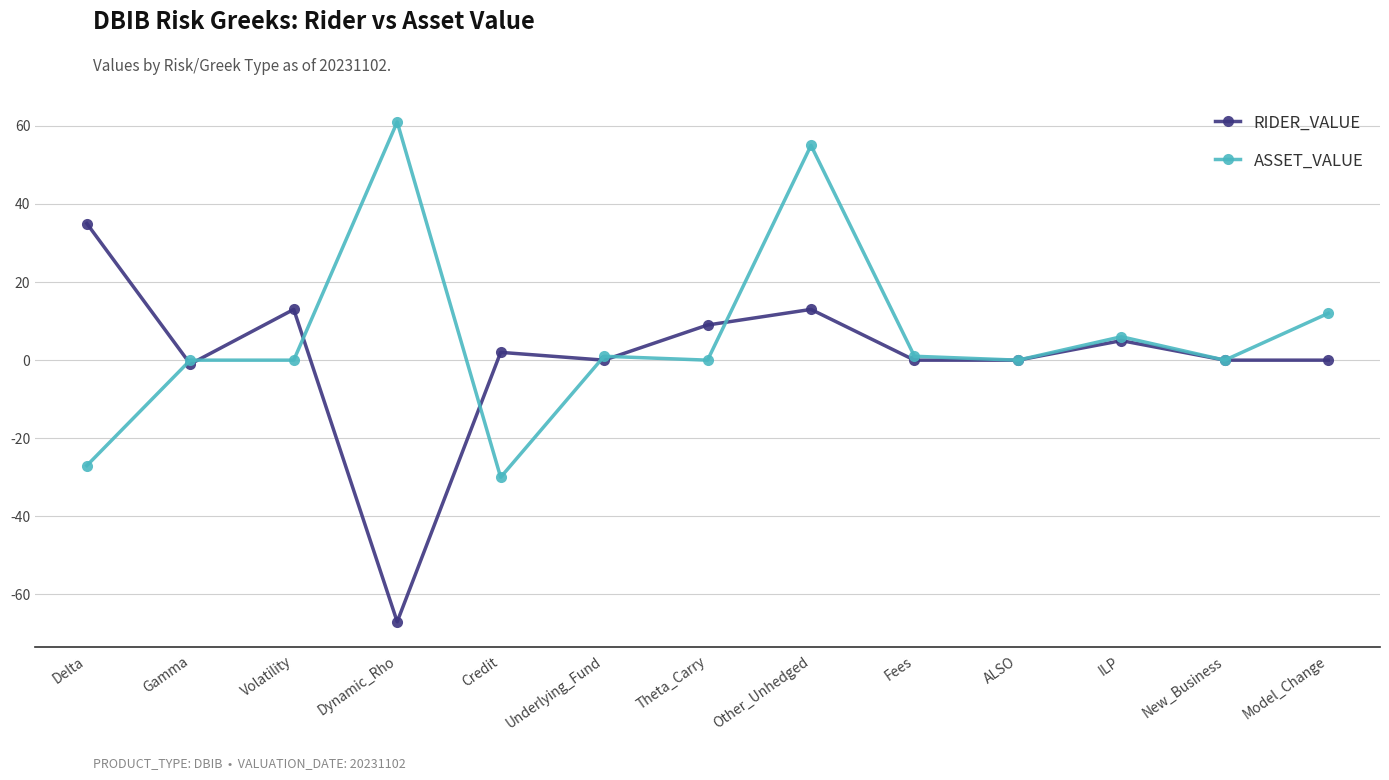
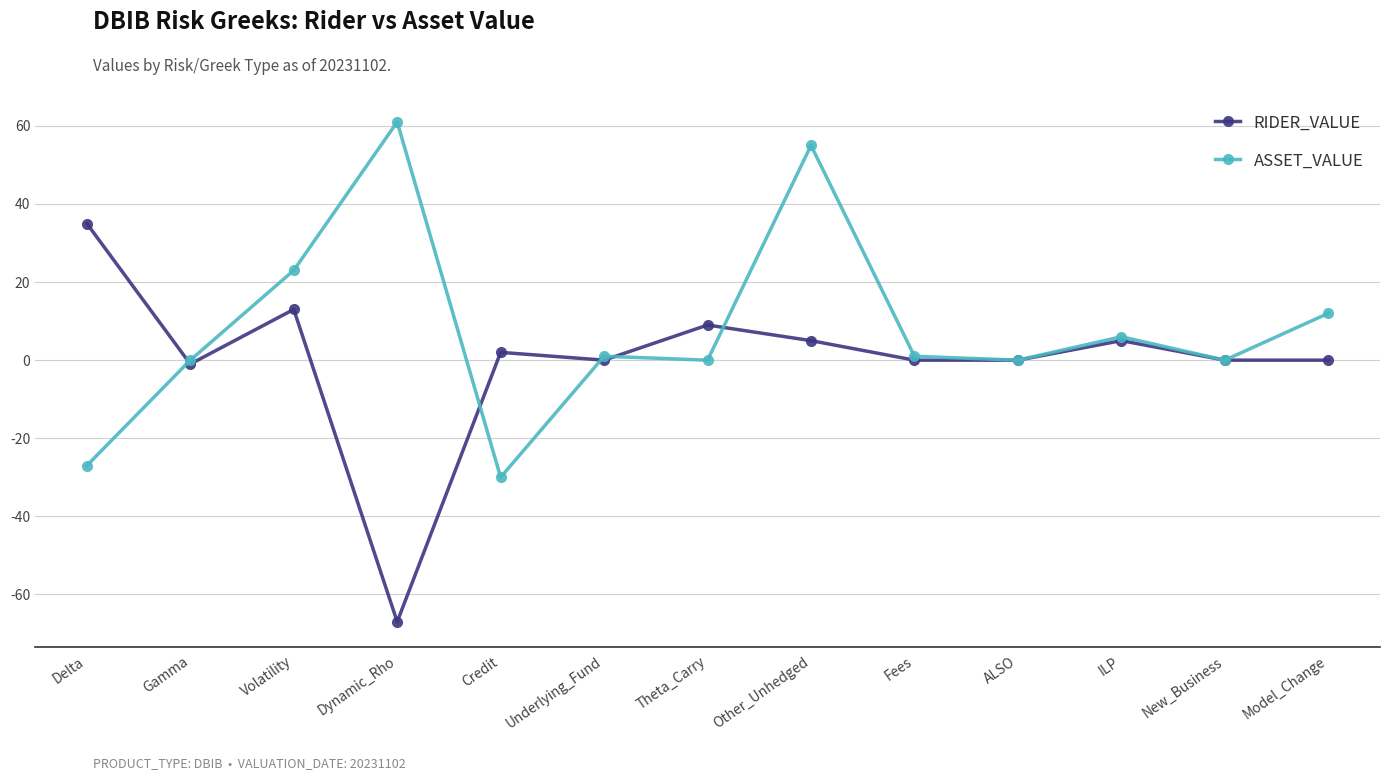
ASSET_VALUE, Volatility: 0 -> 23
RIDER_VALUE, Other_Unhedged: 13 -> 5
